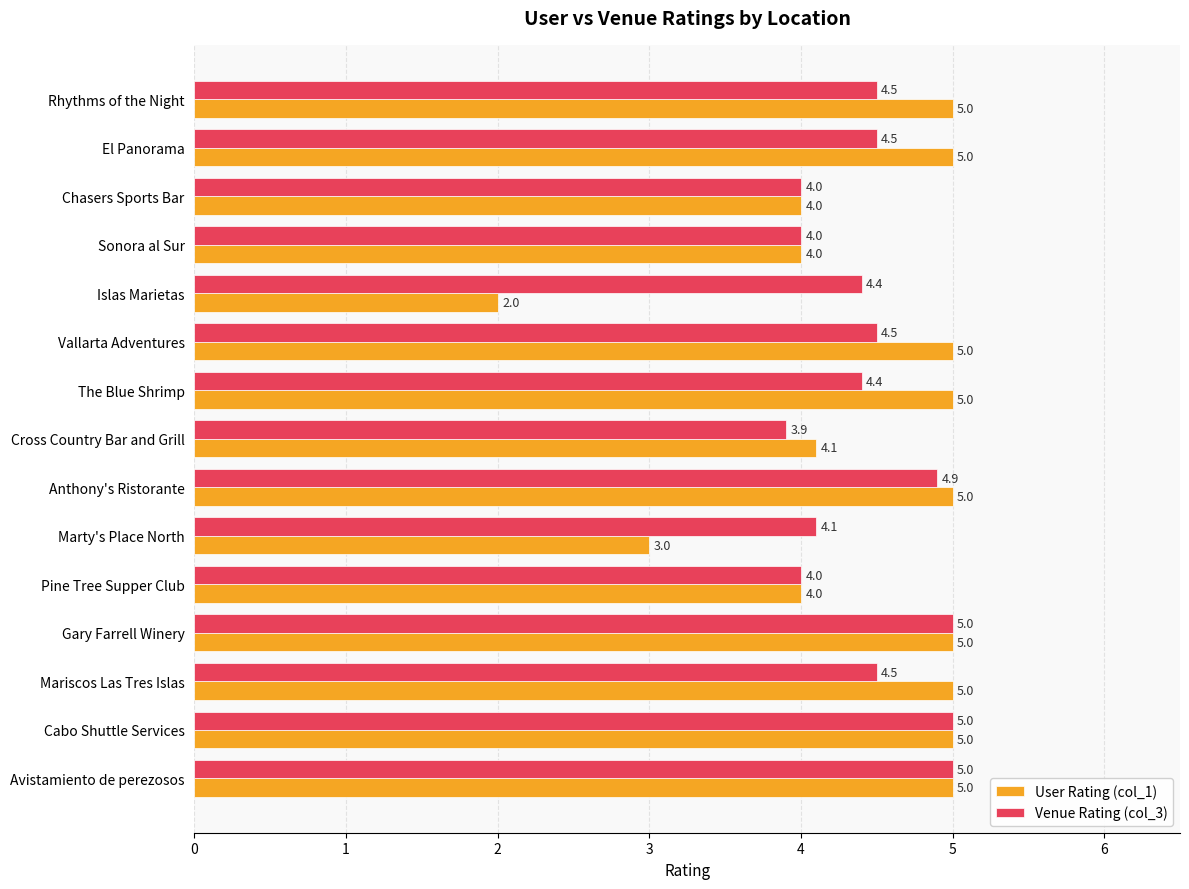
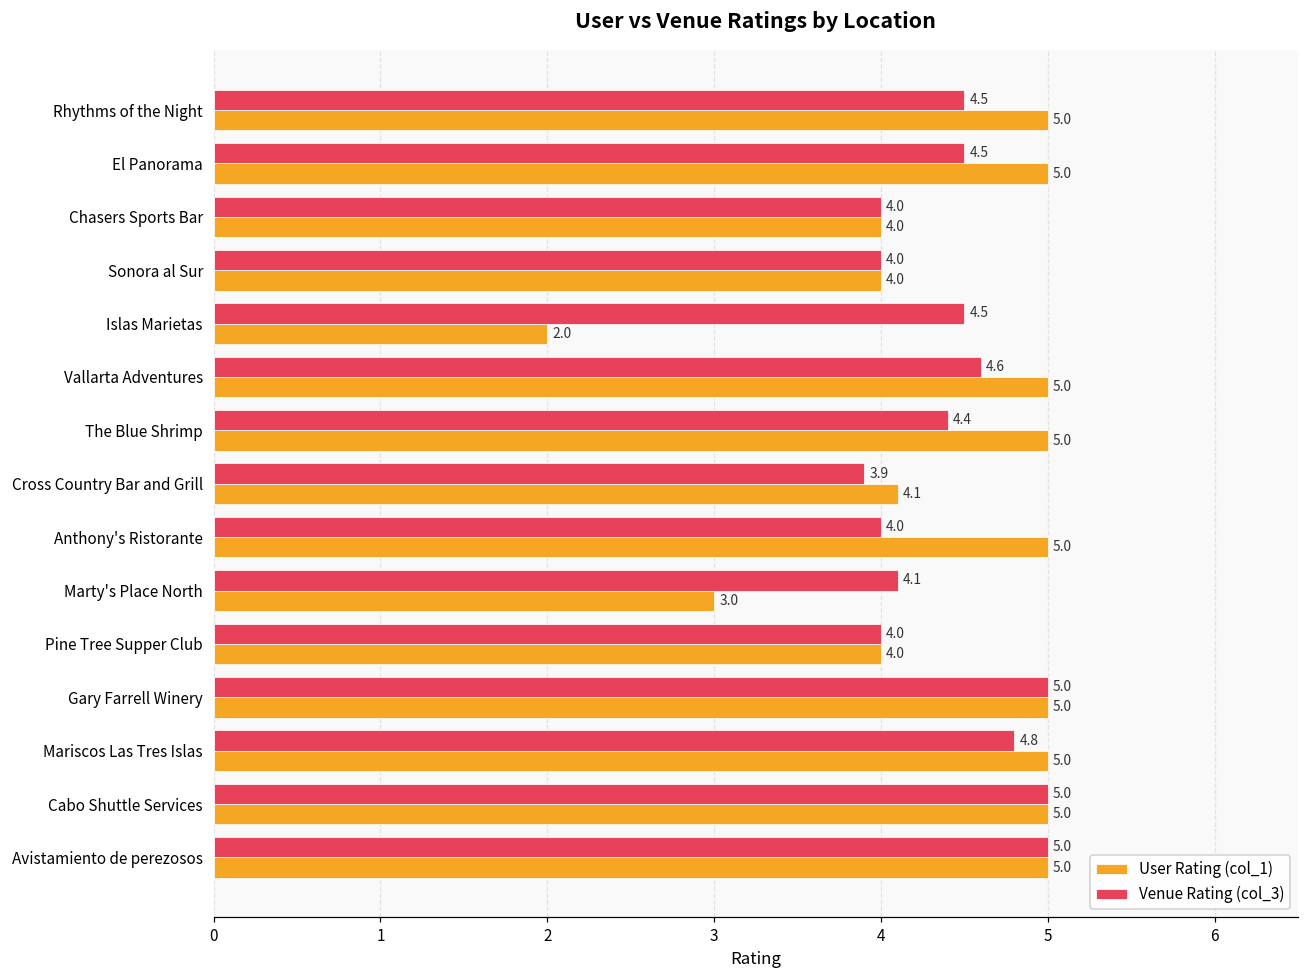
Venue Rating (col_3), Islas Marietas: 4.4 -> 4.5
Venue Rating (col_3), Vallarta Adventures: 4.5 -> 4.6
Venue Rating (col_3), Anthony's Ristorante: 4.9 -> 4.0
Venue Rating (col_3), Mariscos Las Tres Islas: 4.5 -> 4.8
